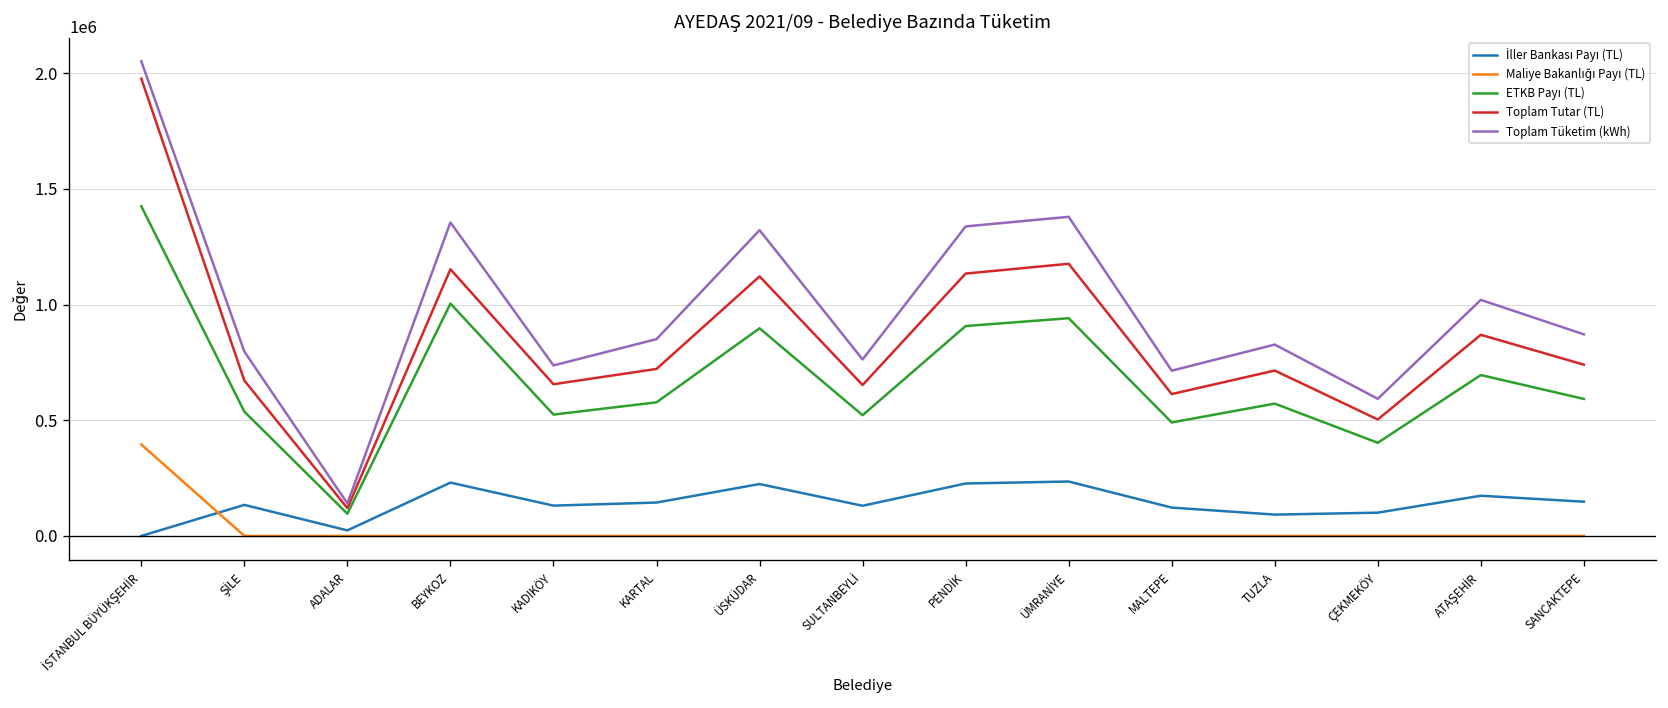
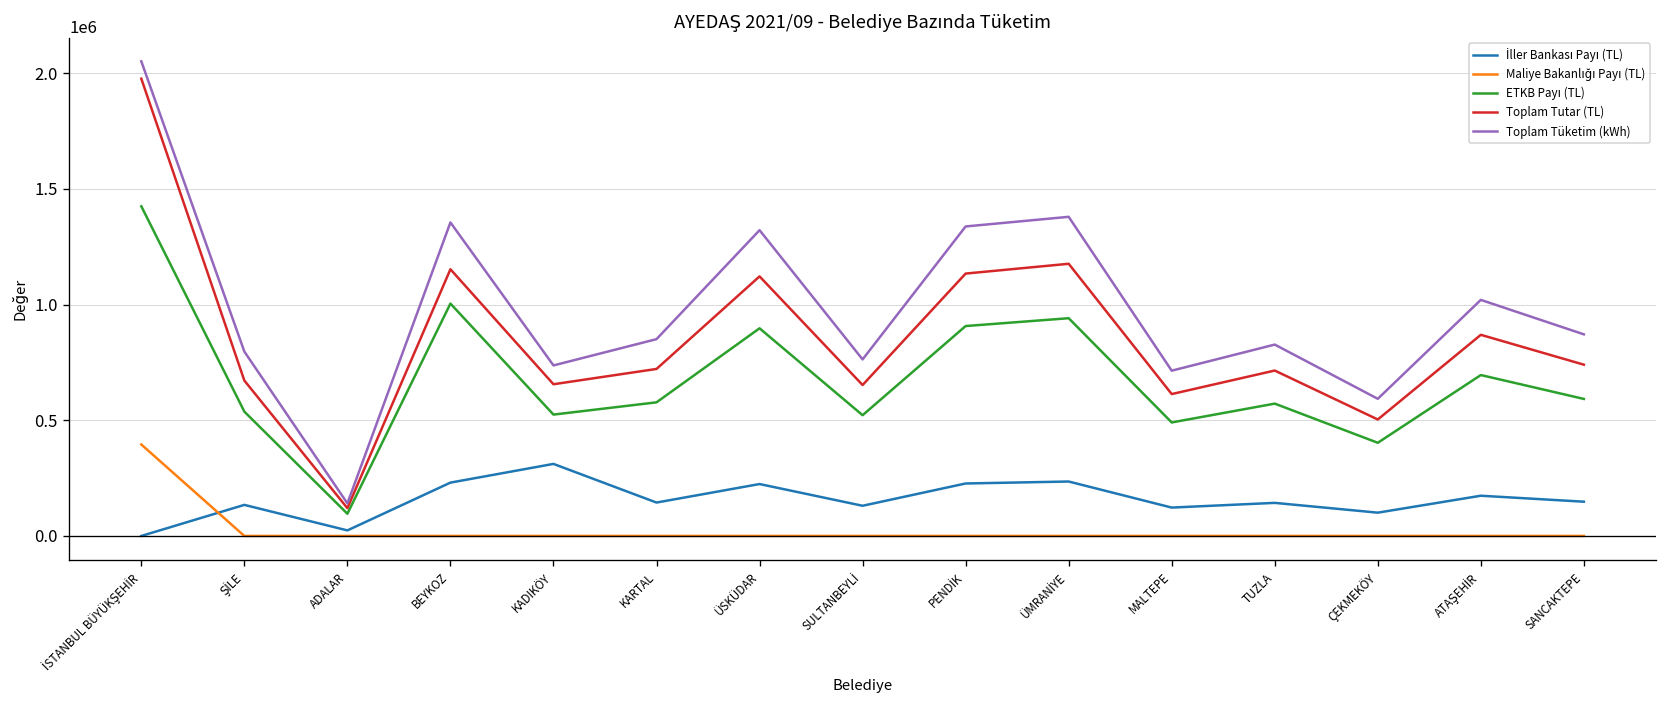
İller Bankası Payı (TL), KADIKÖY: 130000 -> 310000
İller Bankası Payı (TL), TUZLA: 90000 -> 140000
